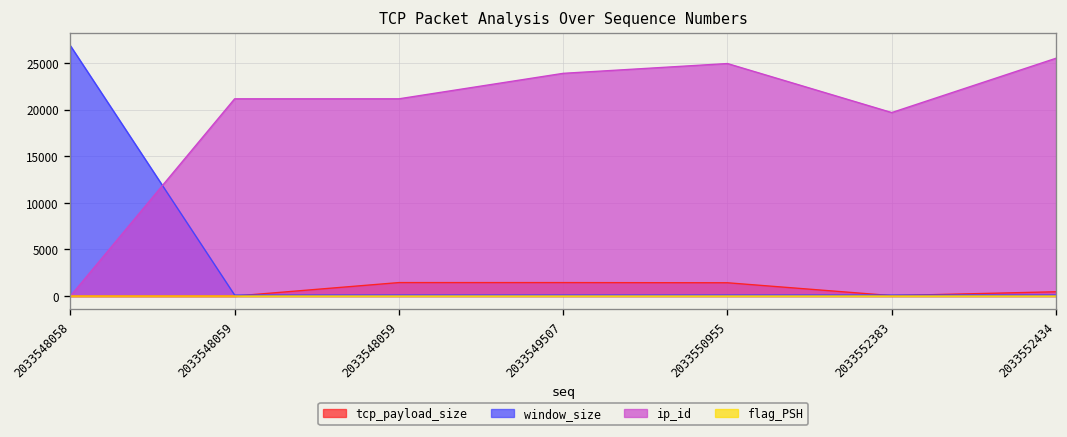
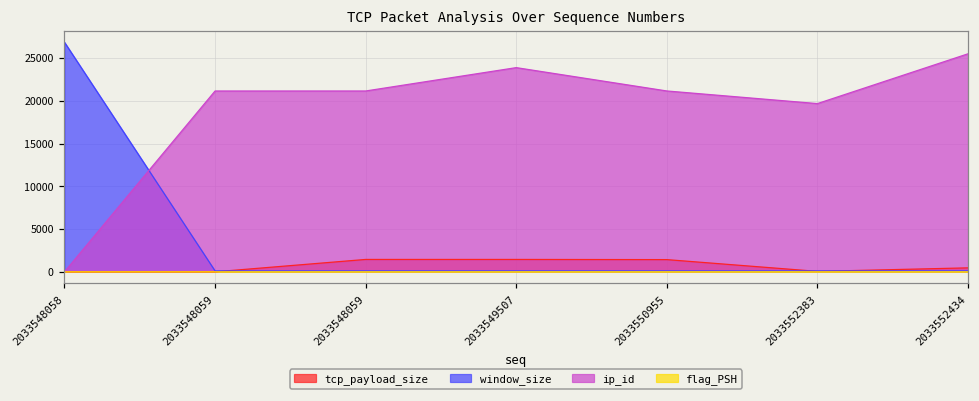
ip_id, 2033550955: 25000 -> 21000
